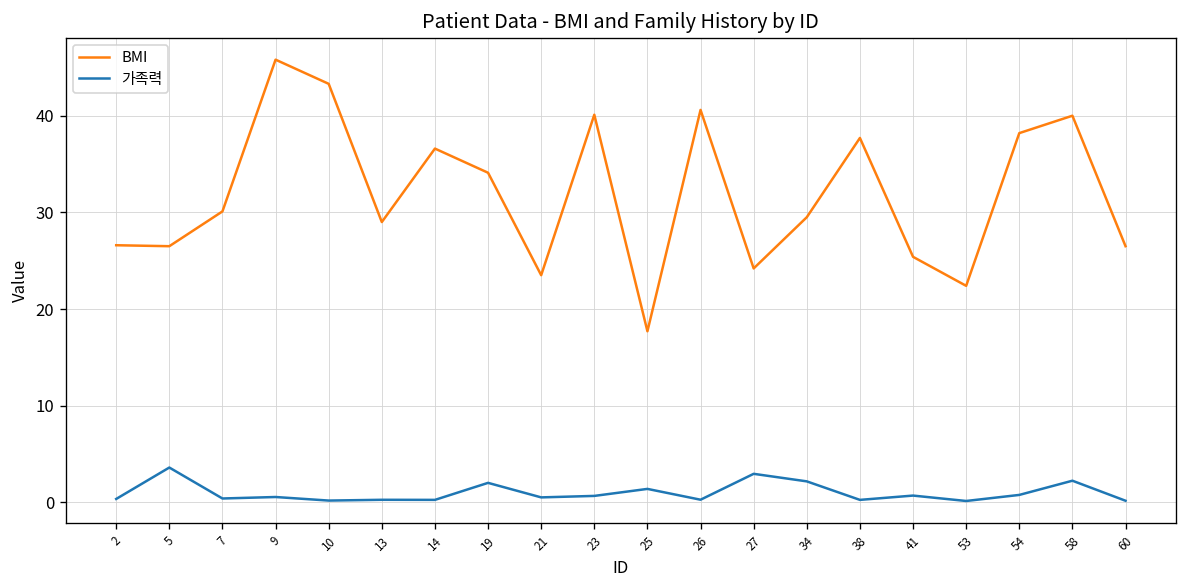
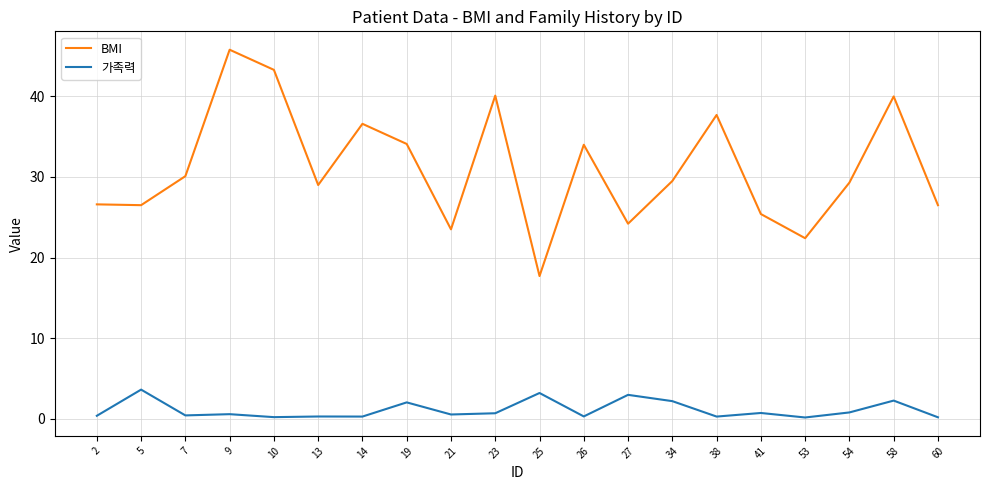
가족력, 25: 1 -> 3
BMI, 26: 41 -> 34
BMI, 54: 38 -> 29
